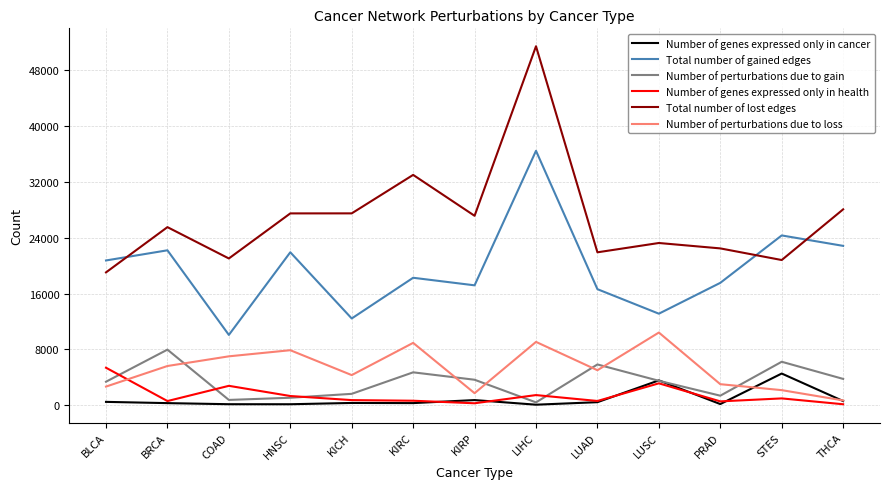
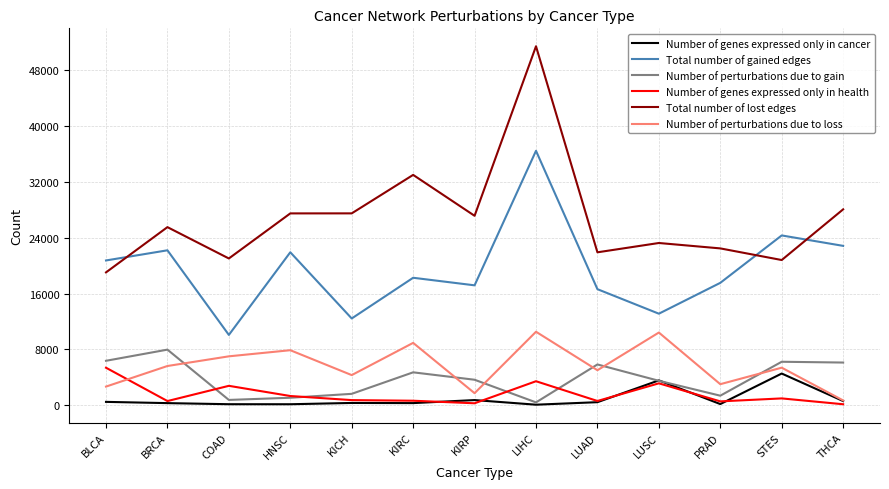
Number of perturbations due to gain, BLCA: 3000 -> 6000
Number of genes expressed only in health, LIHC: 1000 -> 3000
Number of perturbations due to loss, LIHC: 9000 -> 11000
Number of perturbations due to loss, STES: 2000 -> 5000
Number of perturbations due to gain, THCA: 4000 -> 6000
